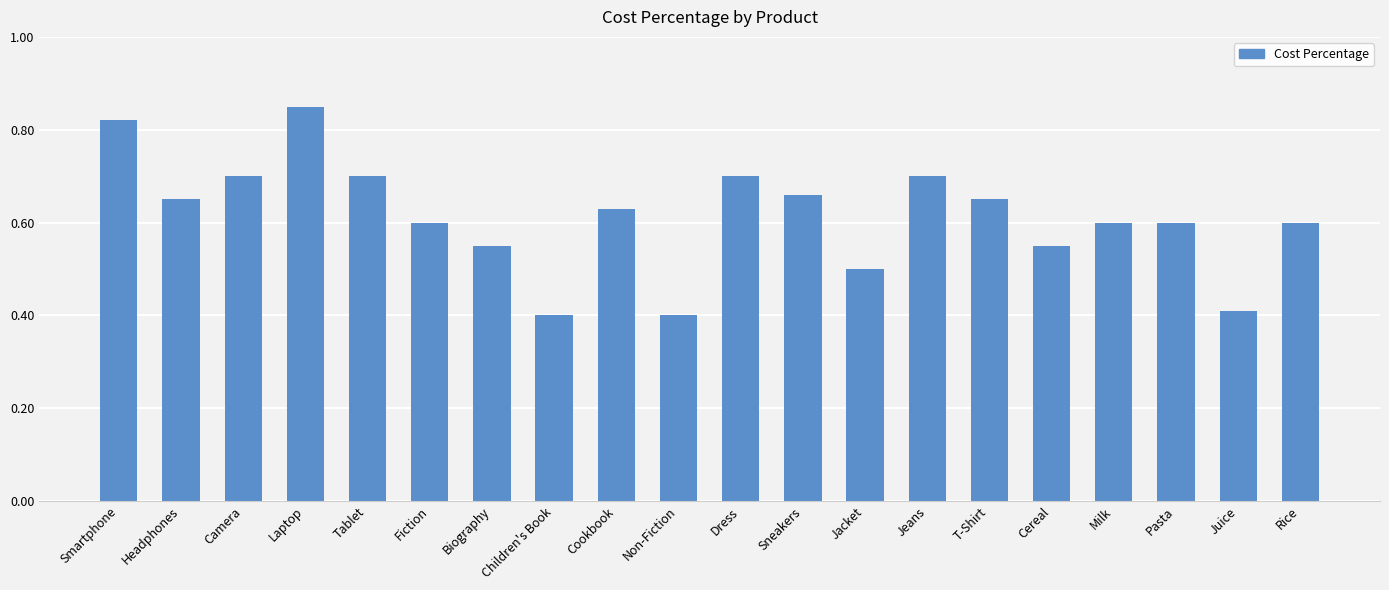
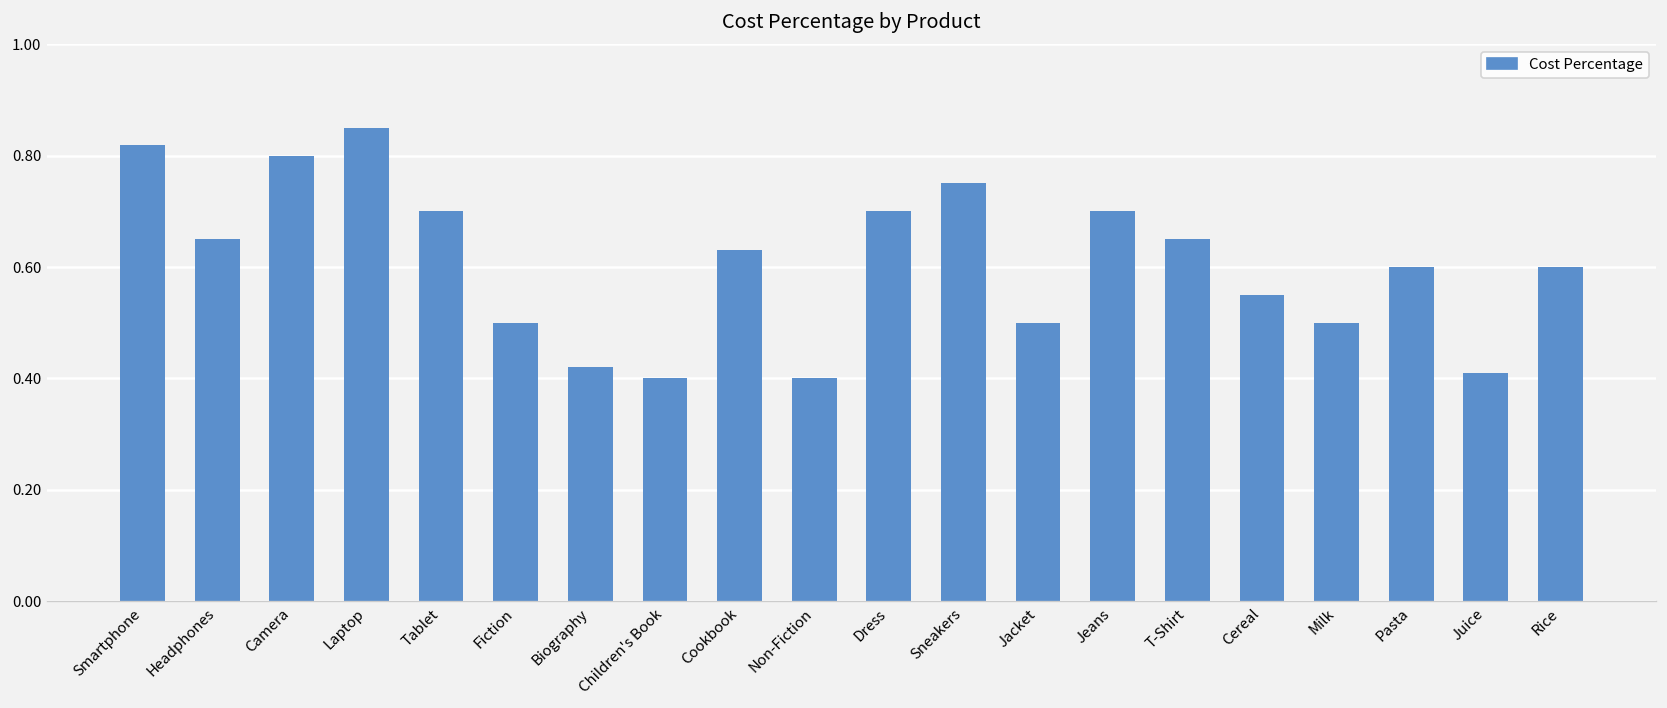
Camera: 0.7 -> 0.8
Fiction: 0.6 -> 0.5
Biography: 0.55 -> 0.42
Sneakers: 0.66 -> 0.75
Milk: 0.6 -> 0.5
